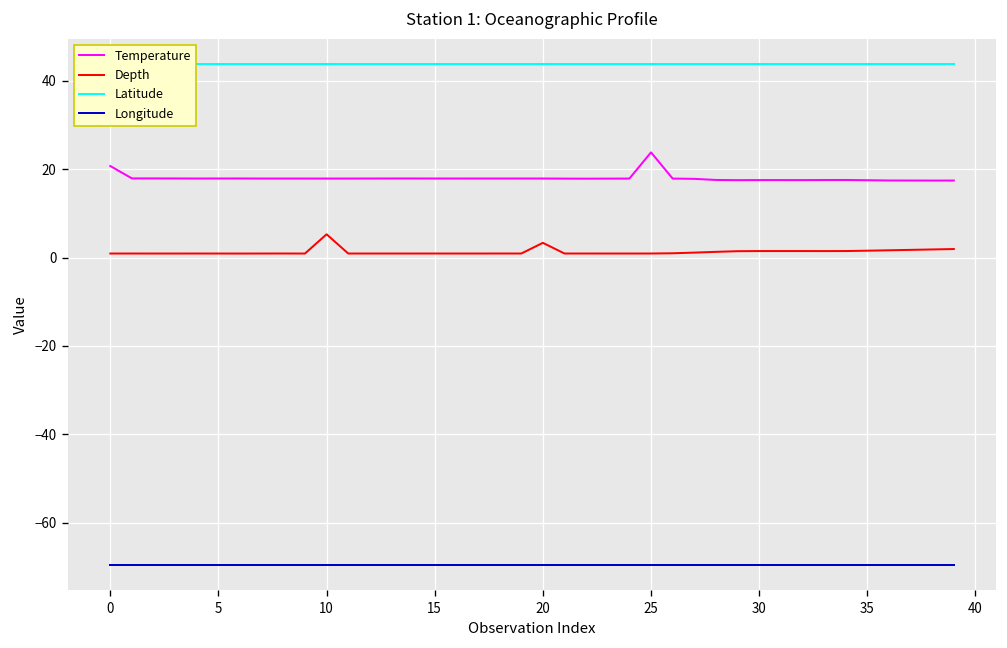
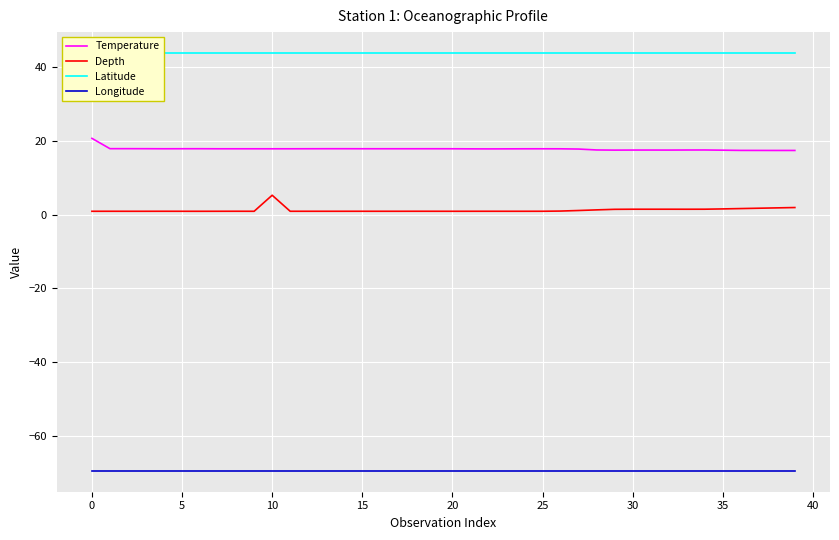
Depth, 20: 3 -> 1
Temperature, 25: 24 -> 18
